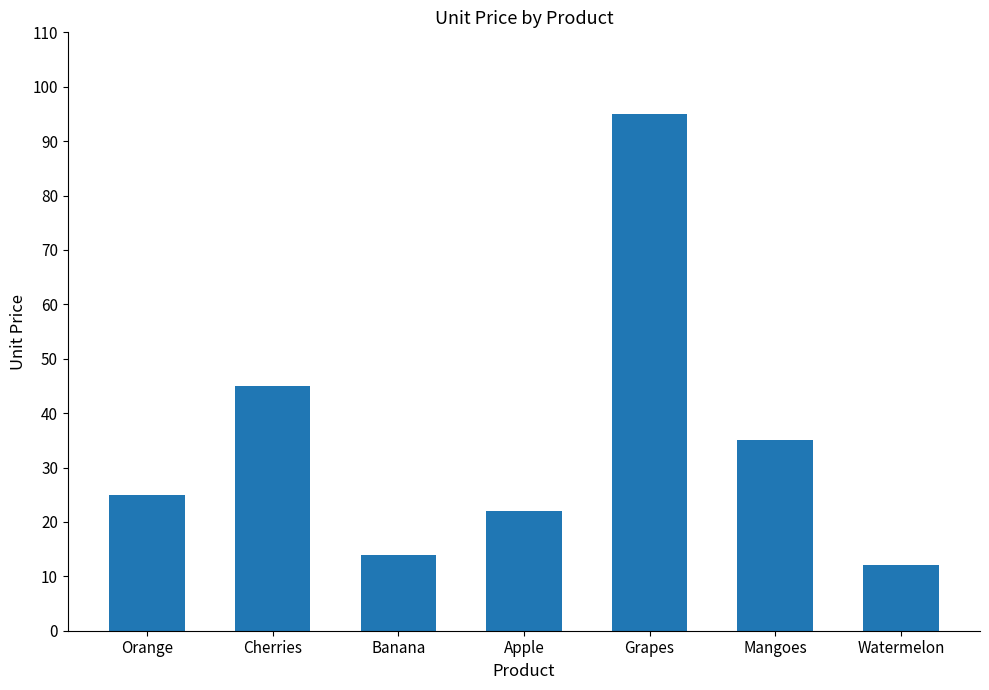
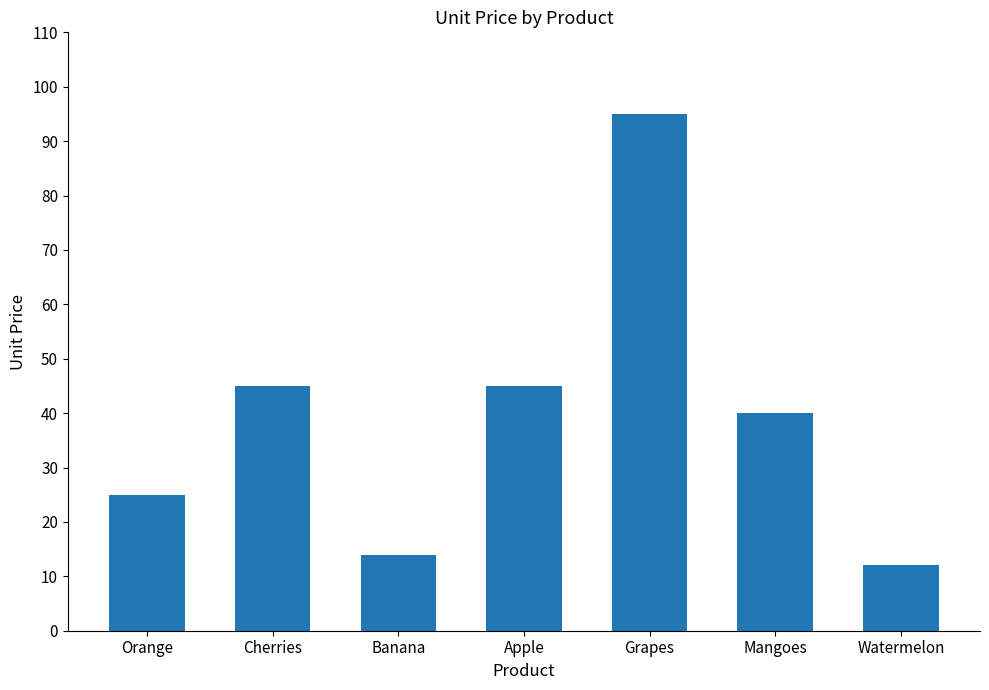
Apple: 22 -> 45
Mangoes: 35 -> 40
